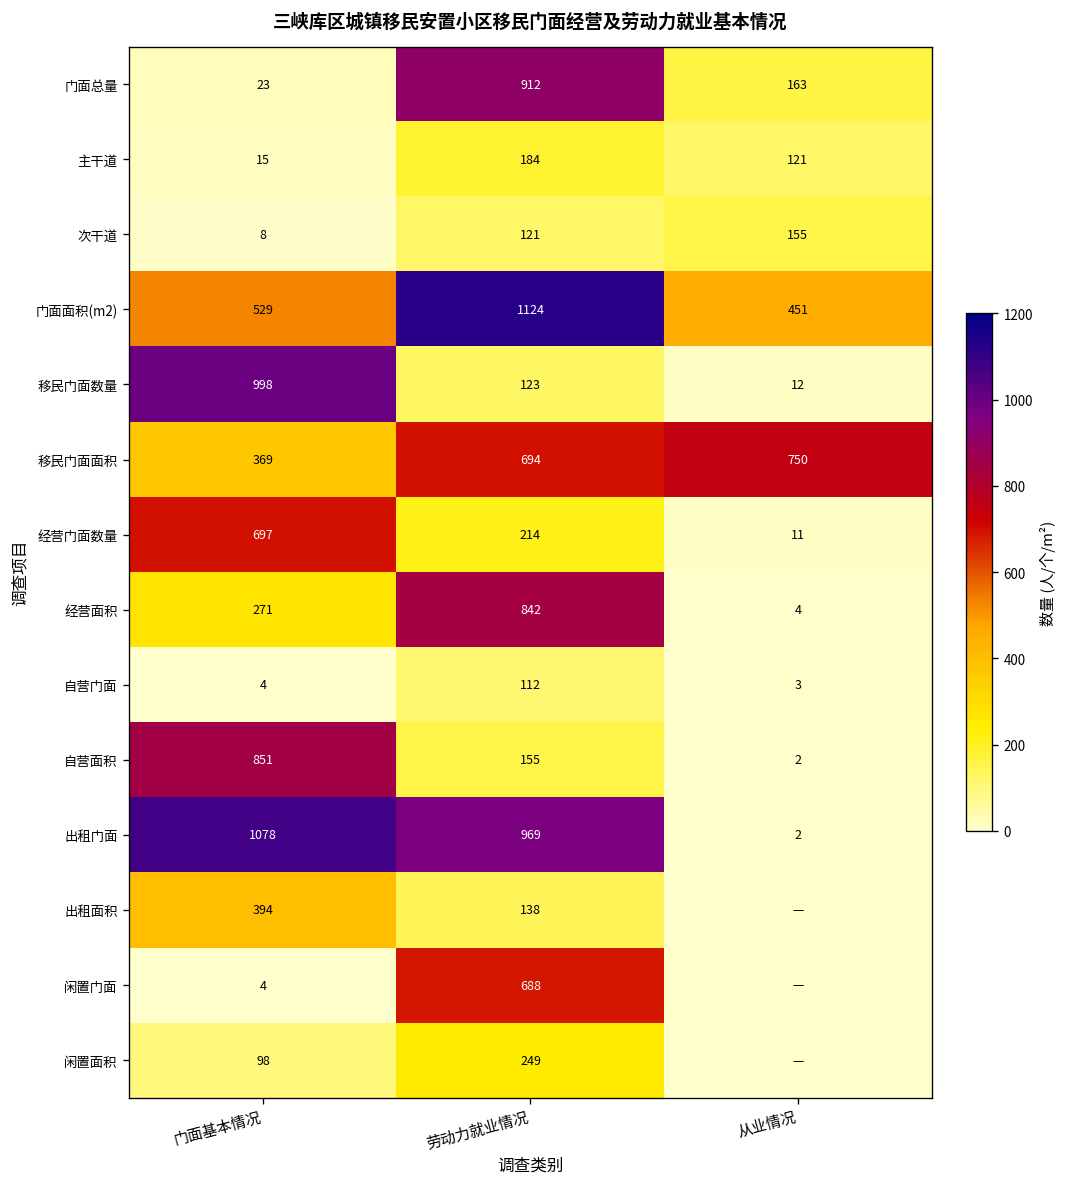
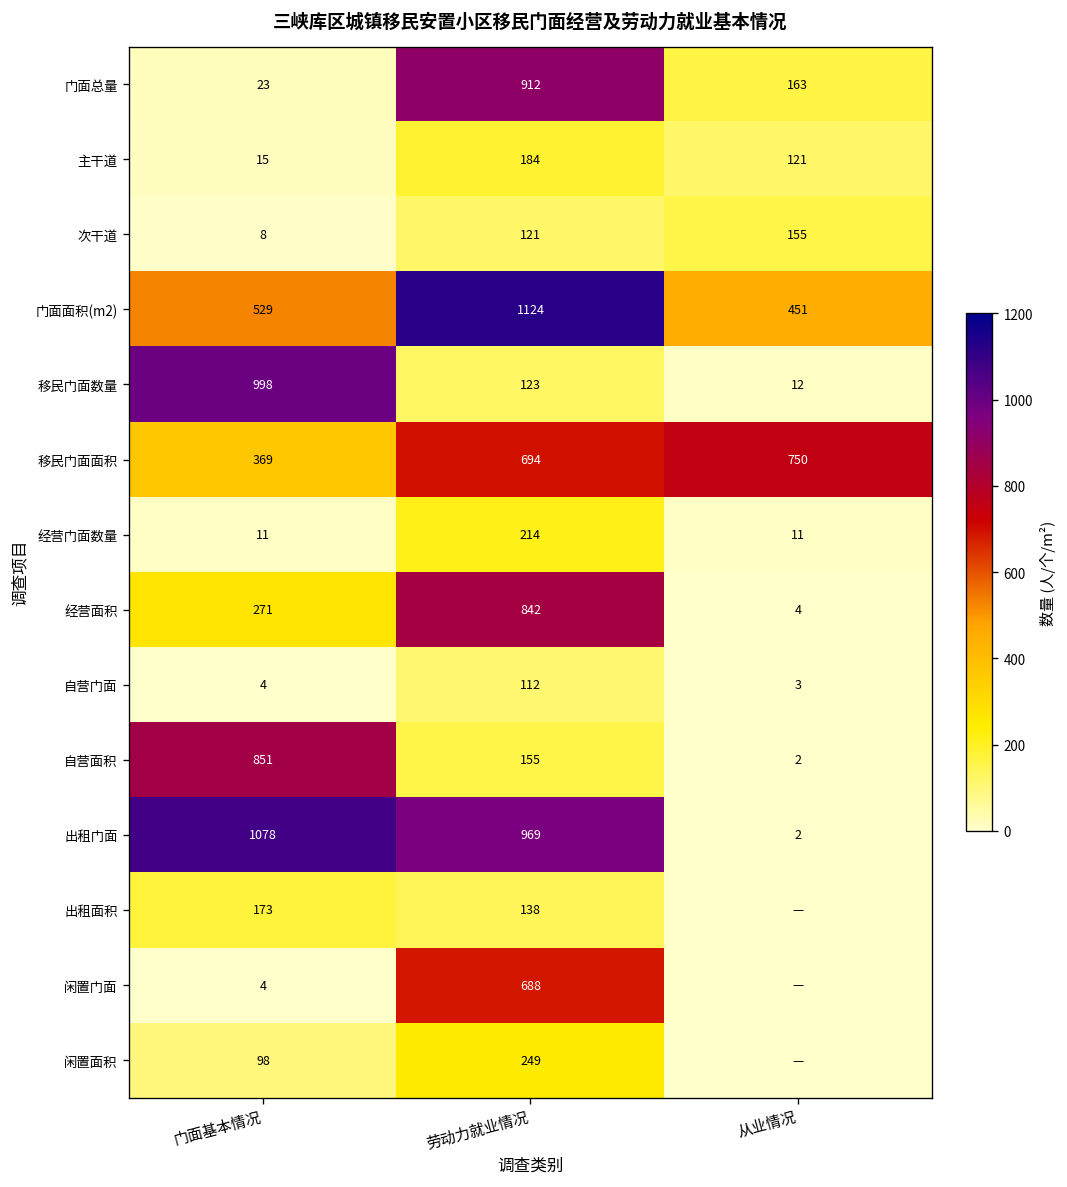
经营门面数量, 门面基本情况: 697 -> 11
出租面积, 门面基本情况: 394 -> 173
